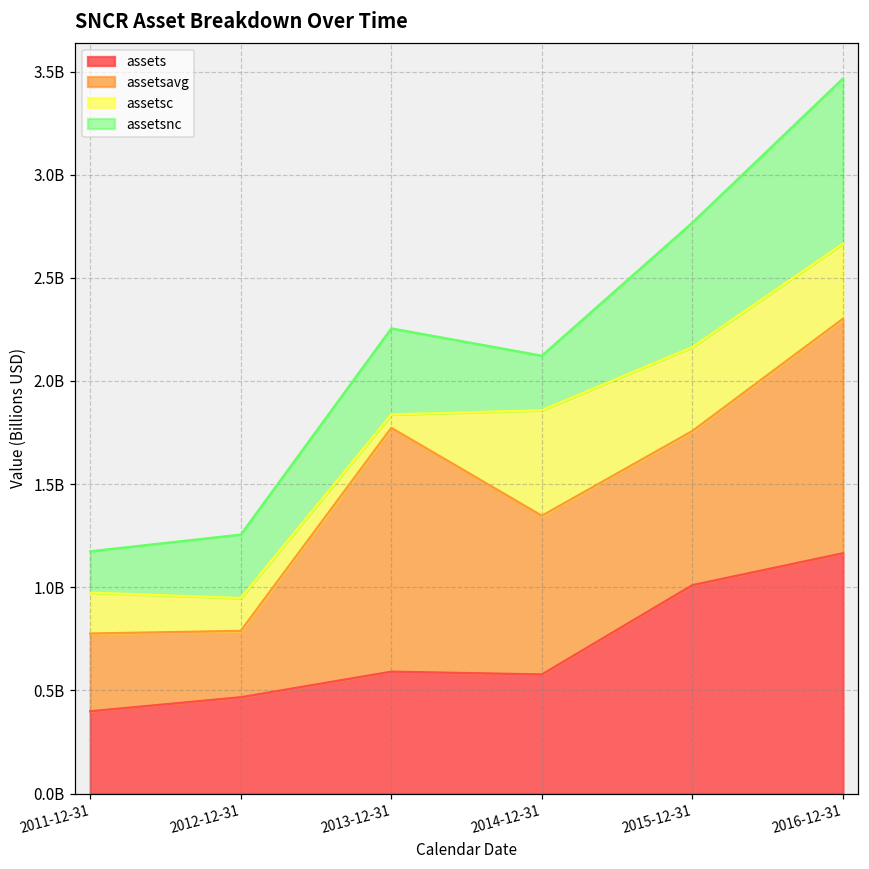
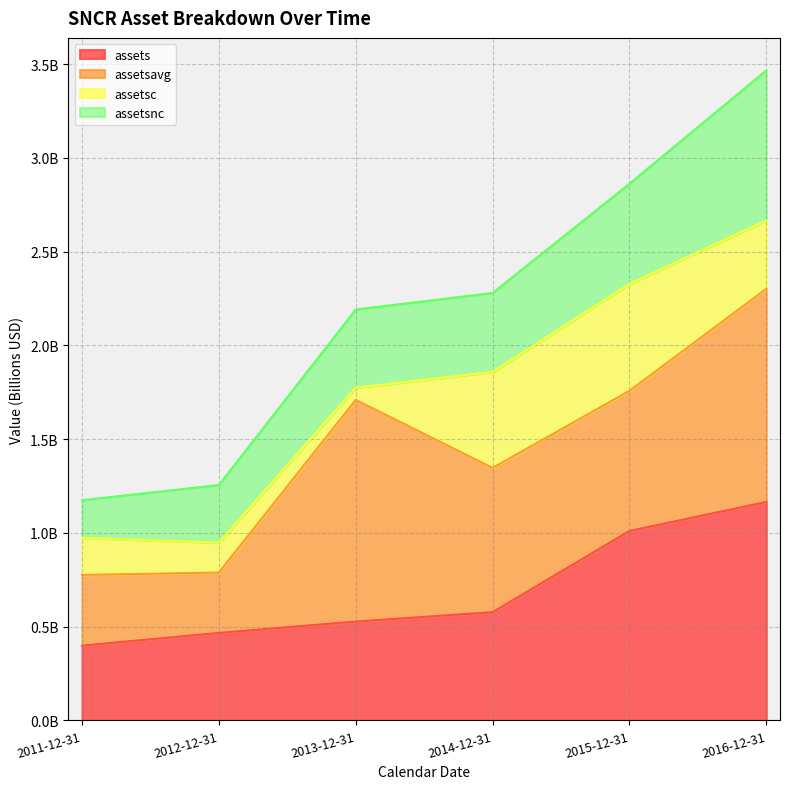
assets, 2013-12-31: 590000000 -> 530000000
assetsnc, 2014-12-31: 260000000 -> 420000000
assetsc, 2015-12-31: 410000000 -> 570000000
assetsnc, 2015-12-31: 600000000 -> 530000000
